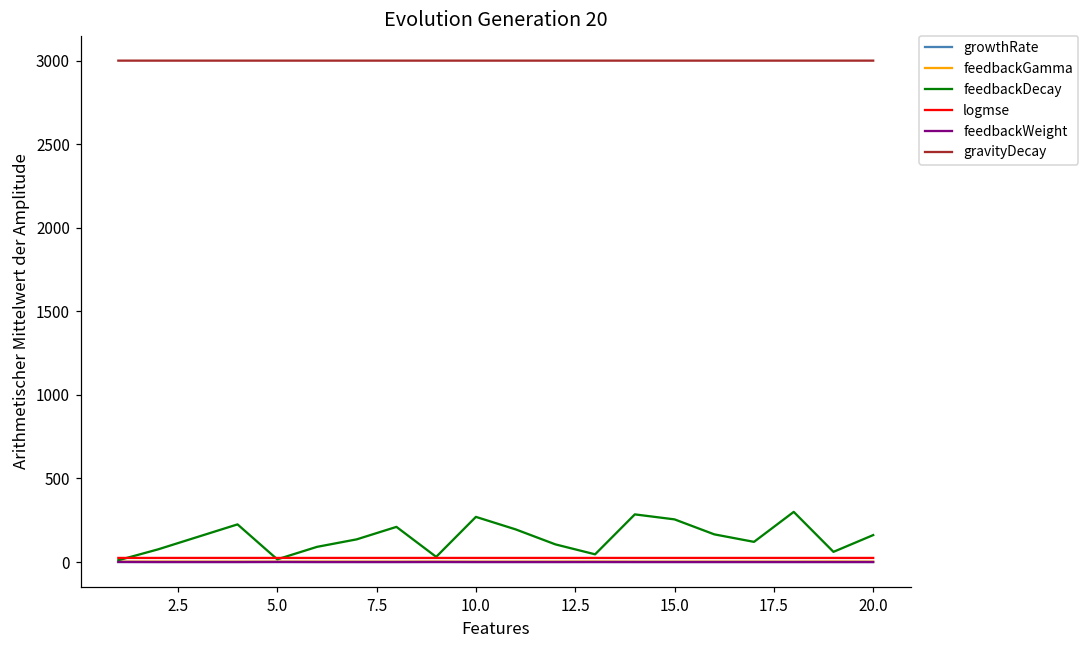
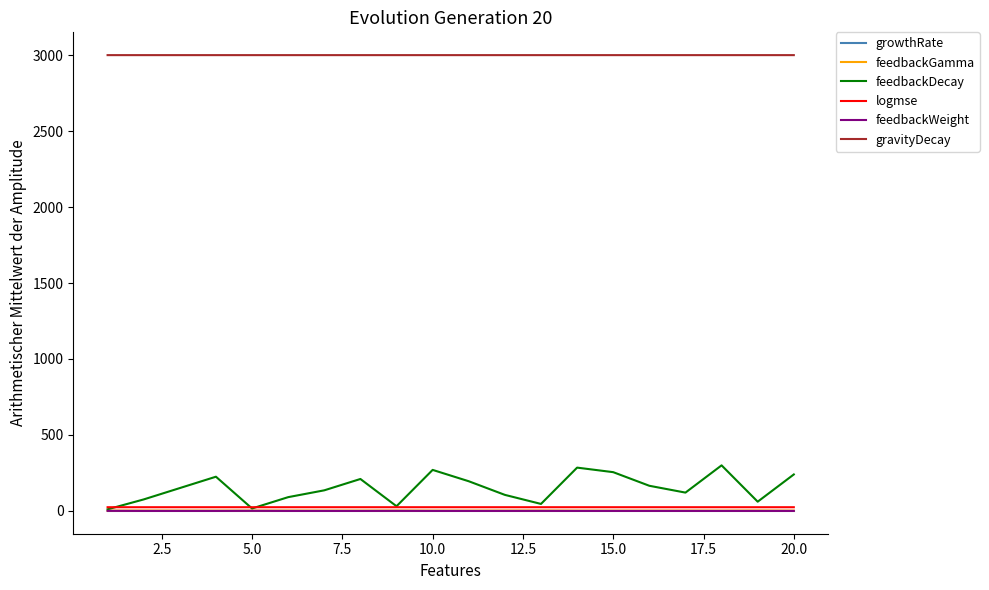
feedbackDecay, 20.0: 160 -> 240
